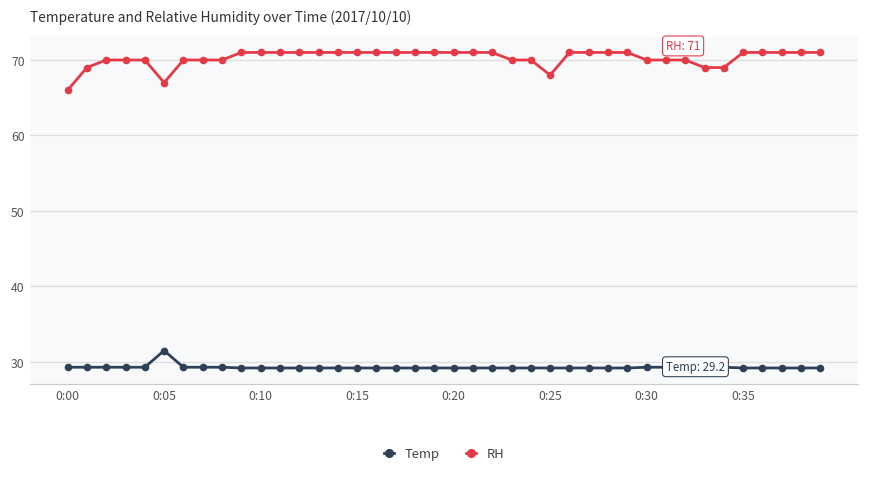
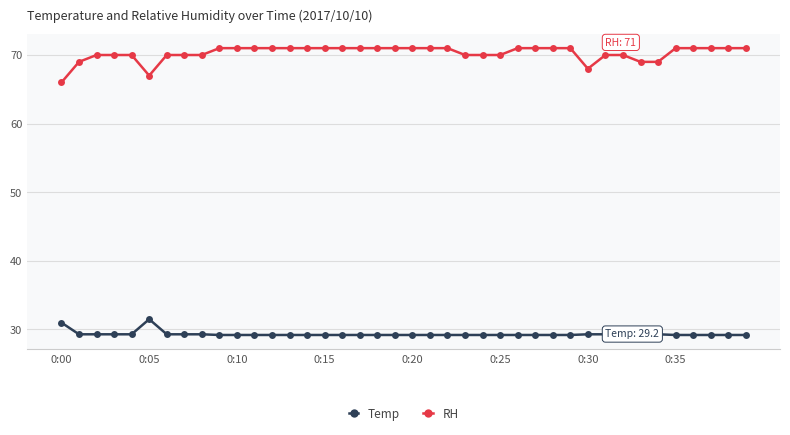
Temp, 0:00: 29 -> 31
RH, 0:25: 68 -> 70
RH, 0:30: 70 -> 68
